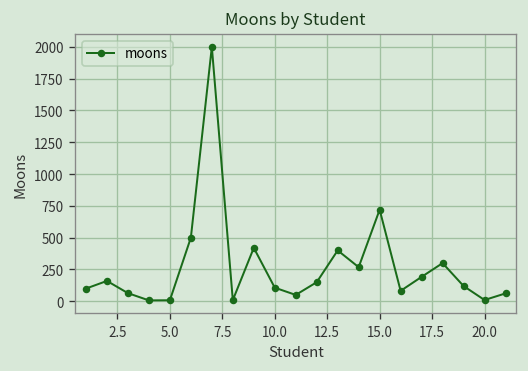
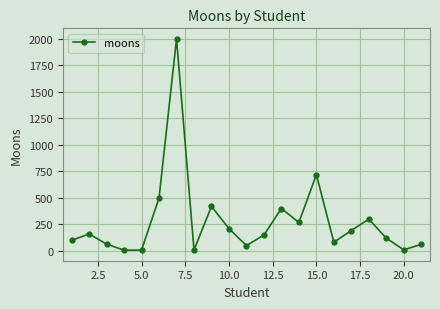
10.0: 110 -> 210
